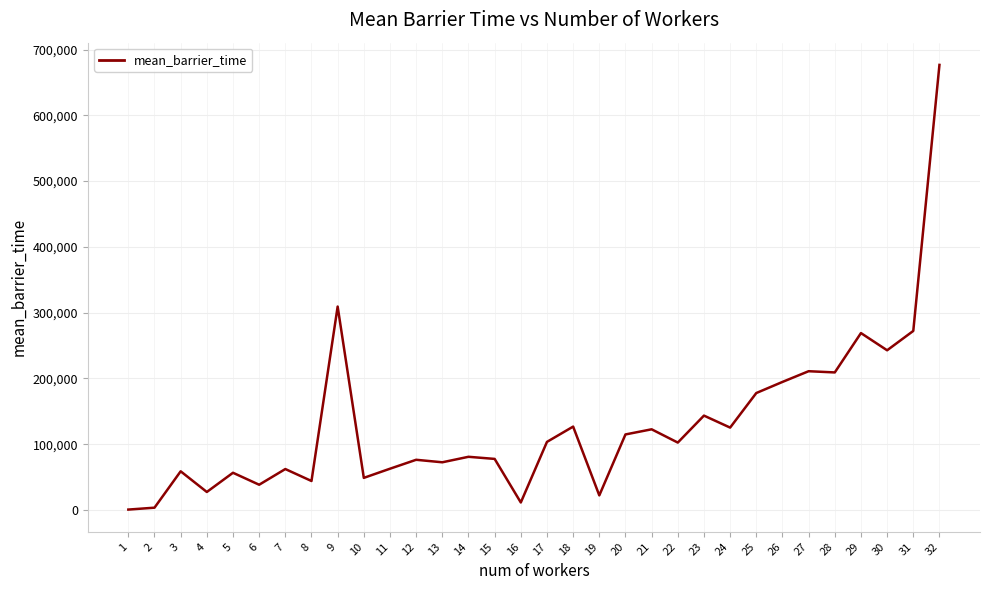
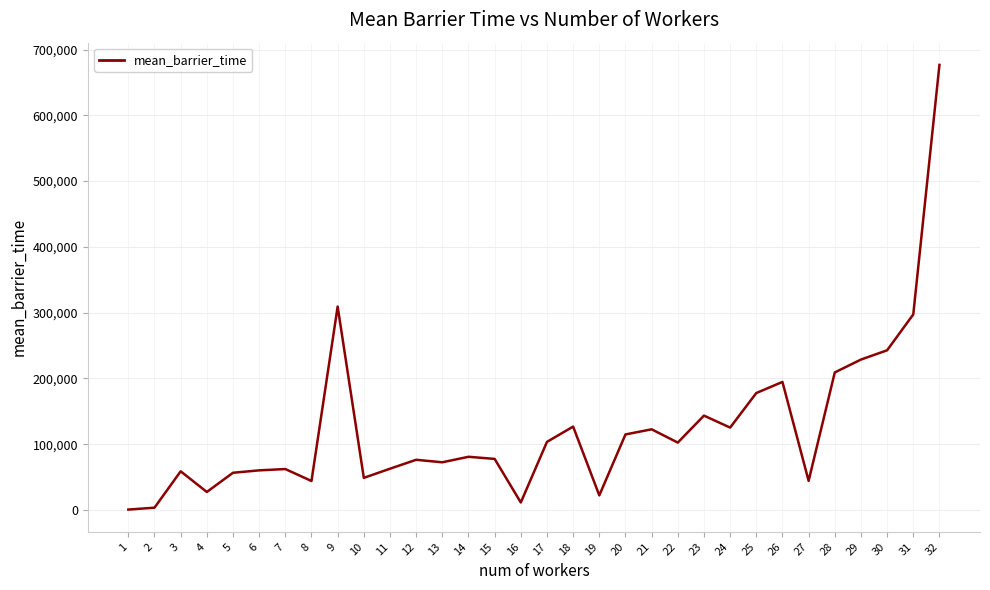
6: 40,000 -> 60,000
27: 210,000 -> 40,000
29: 270,000 -> 230,000
31: 270,000 -> 300,000
